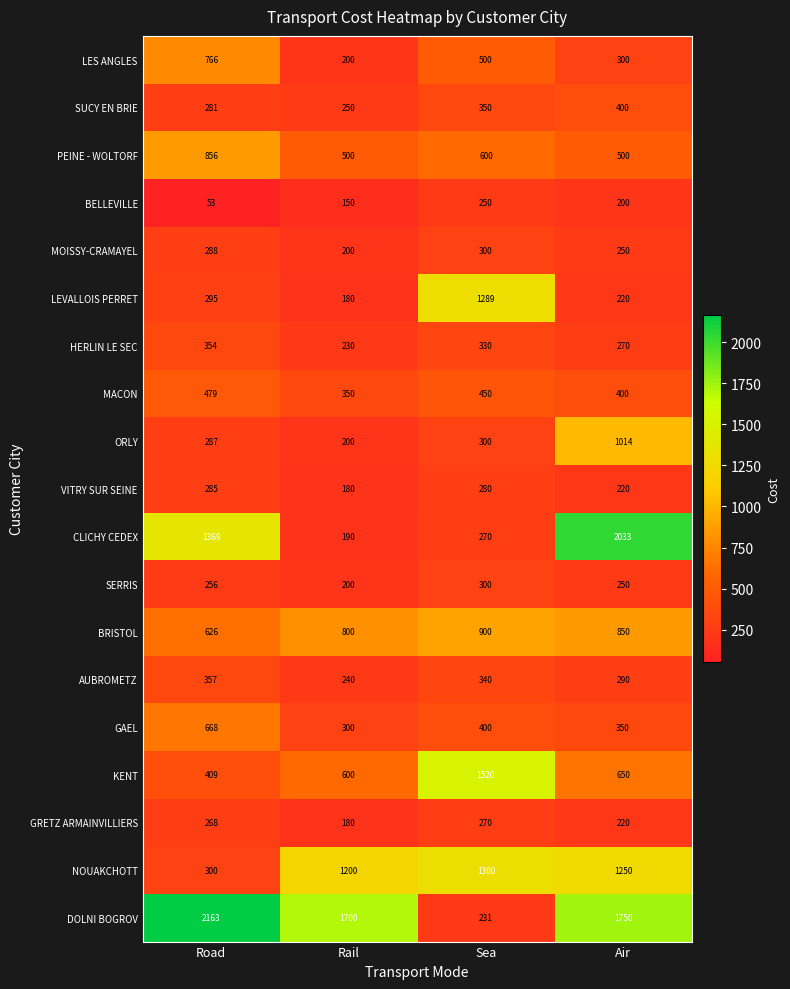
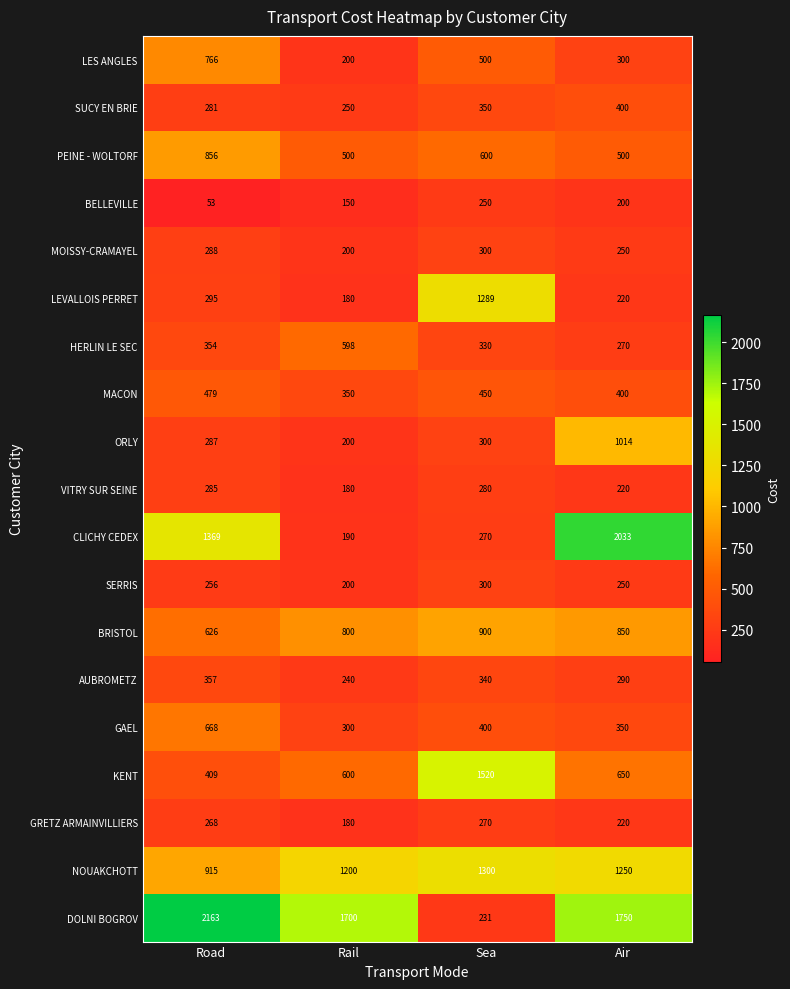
HERLIN LE SEC, Rail: 230 -> 598
NOUAKCHOTT, Road: 300 -> 915
